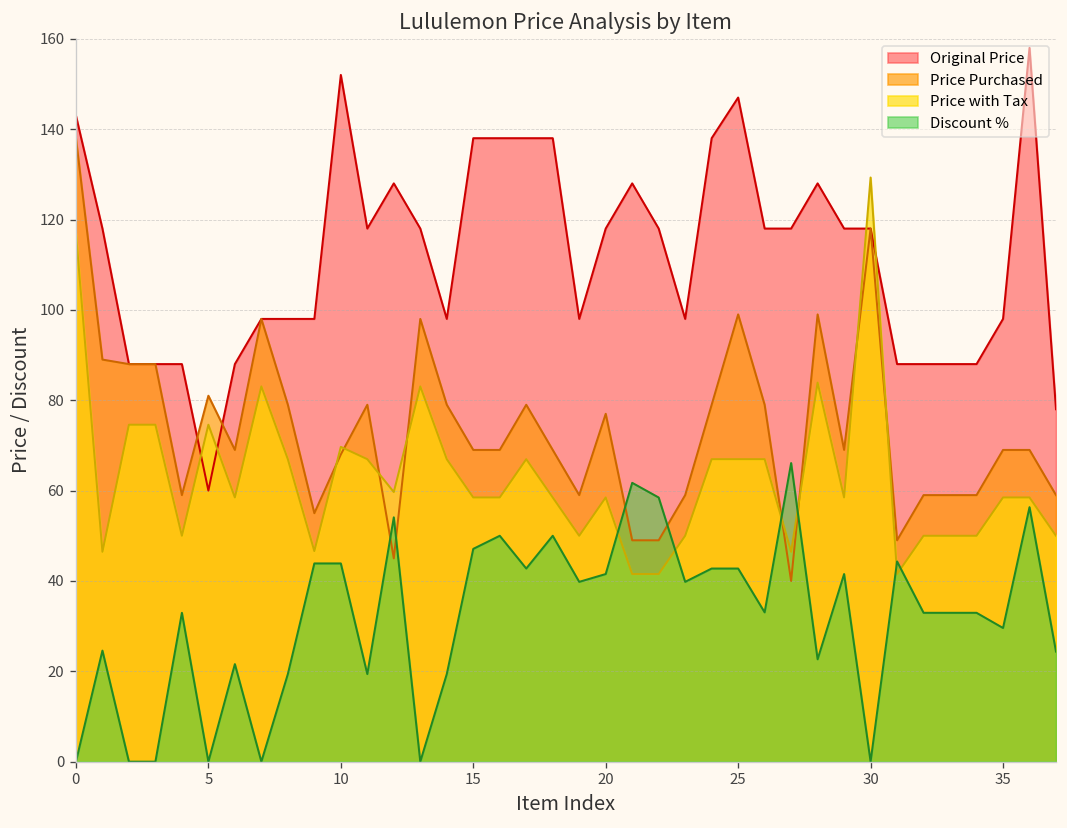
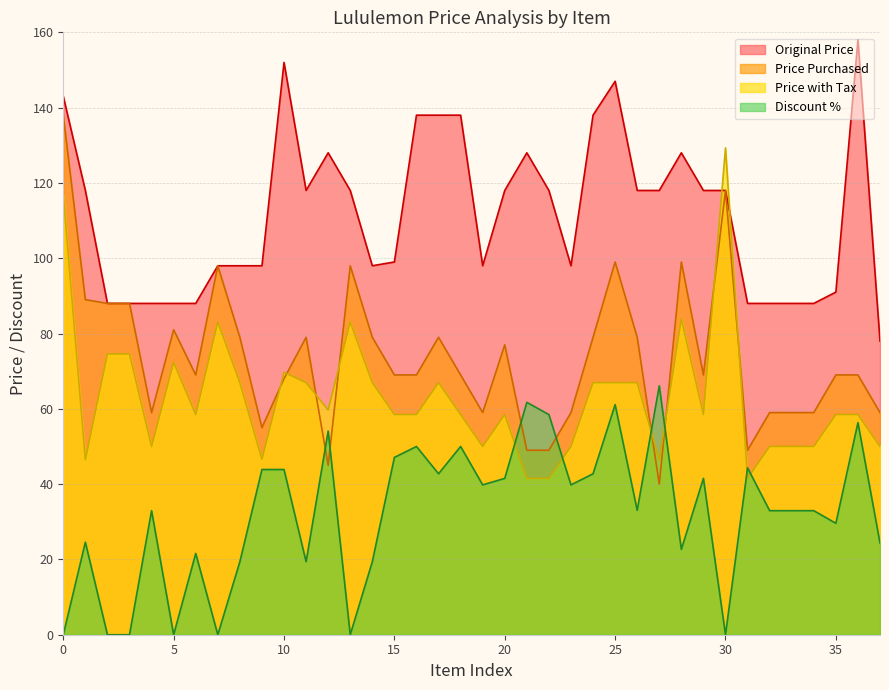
Original Price, 5: 60 -> 88
Price with Tax, 5: 75 -> 72
Original Price, 15: 138 -> 99
Discount %, 25: 43 -> 61
Original Price, 35: 98 -> 91
